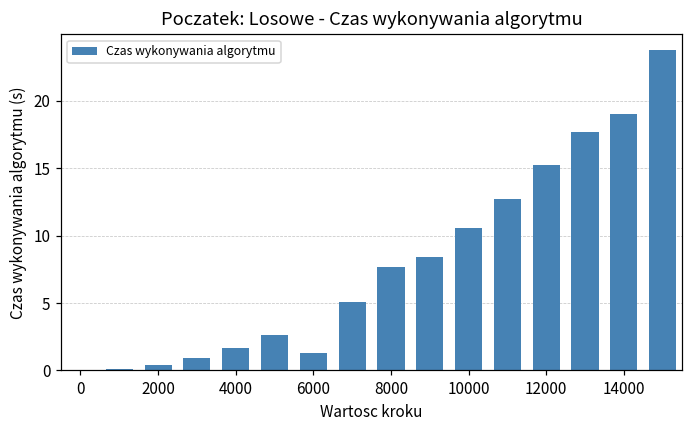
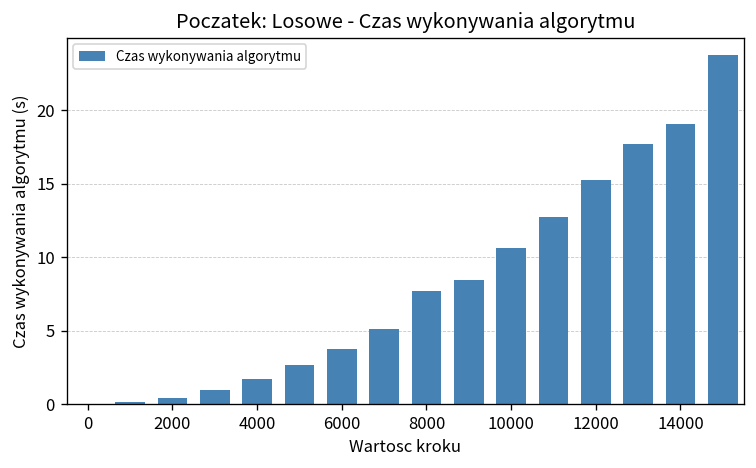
6000: 1.3 -> 3.7
